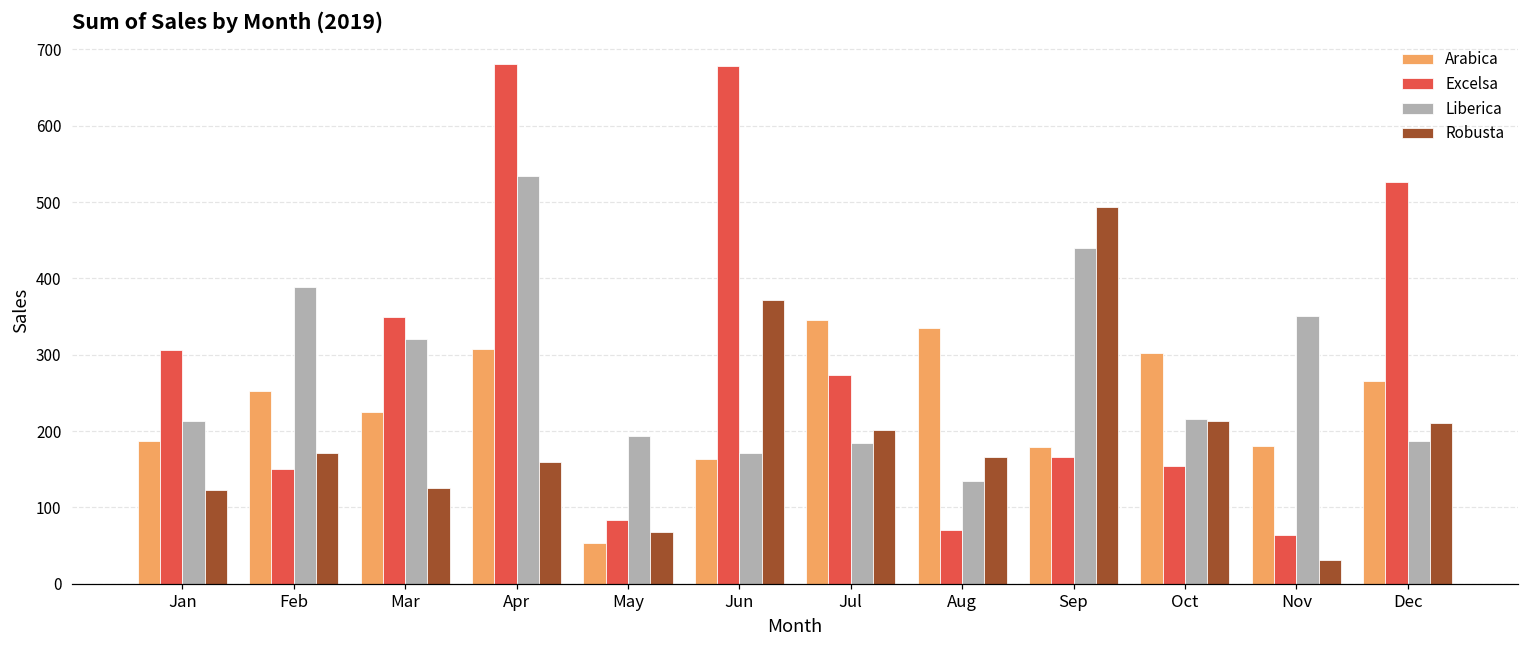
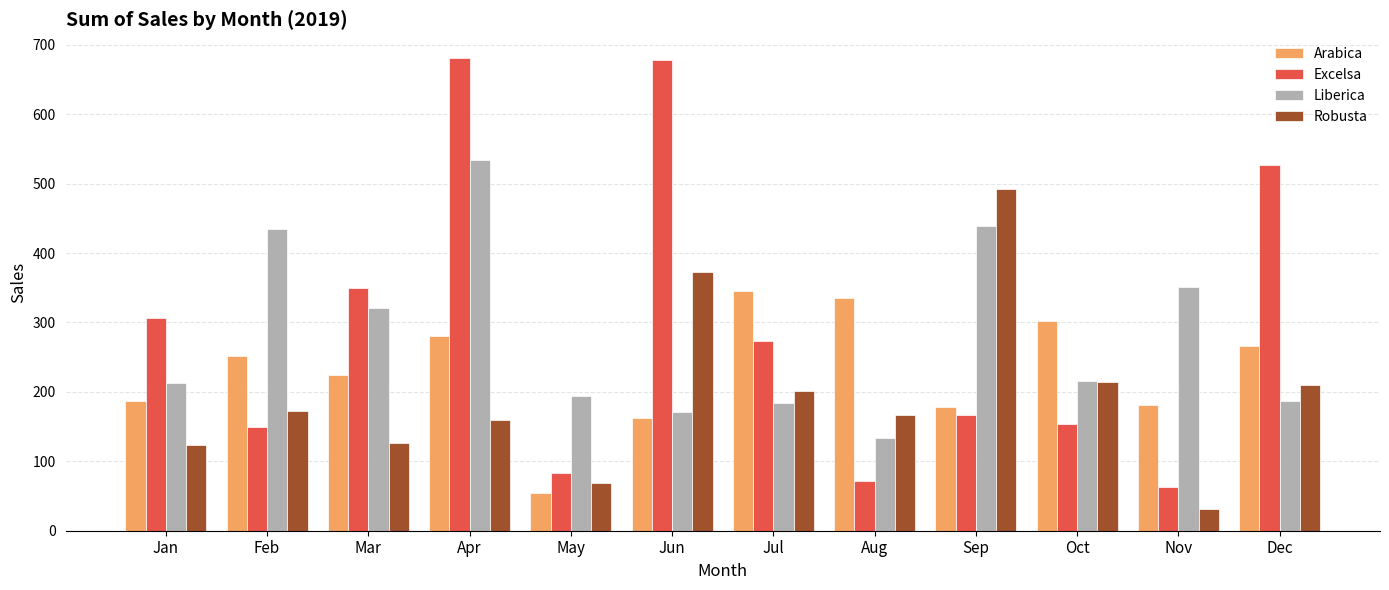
Liberica, Feb: 390 -> 430
Arabica, Apr: 310 -> 280
